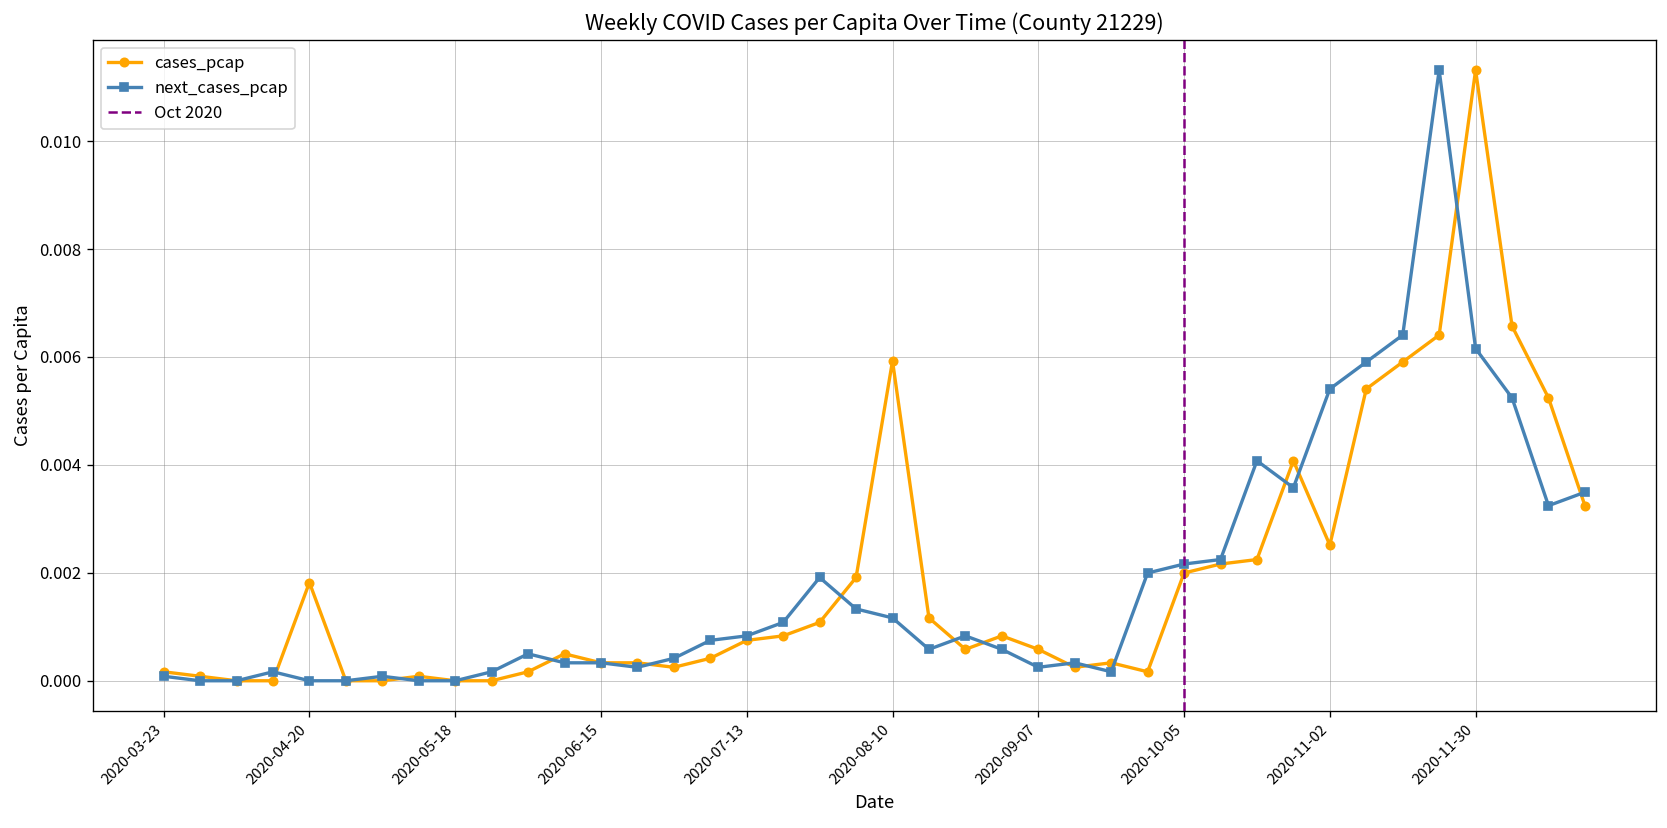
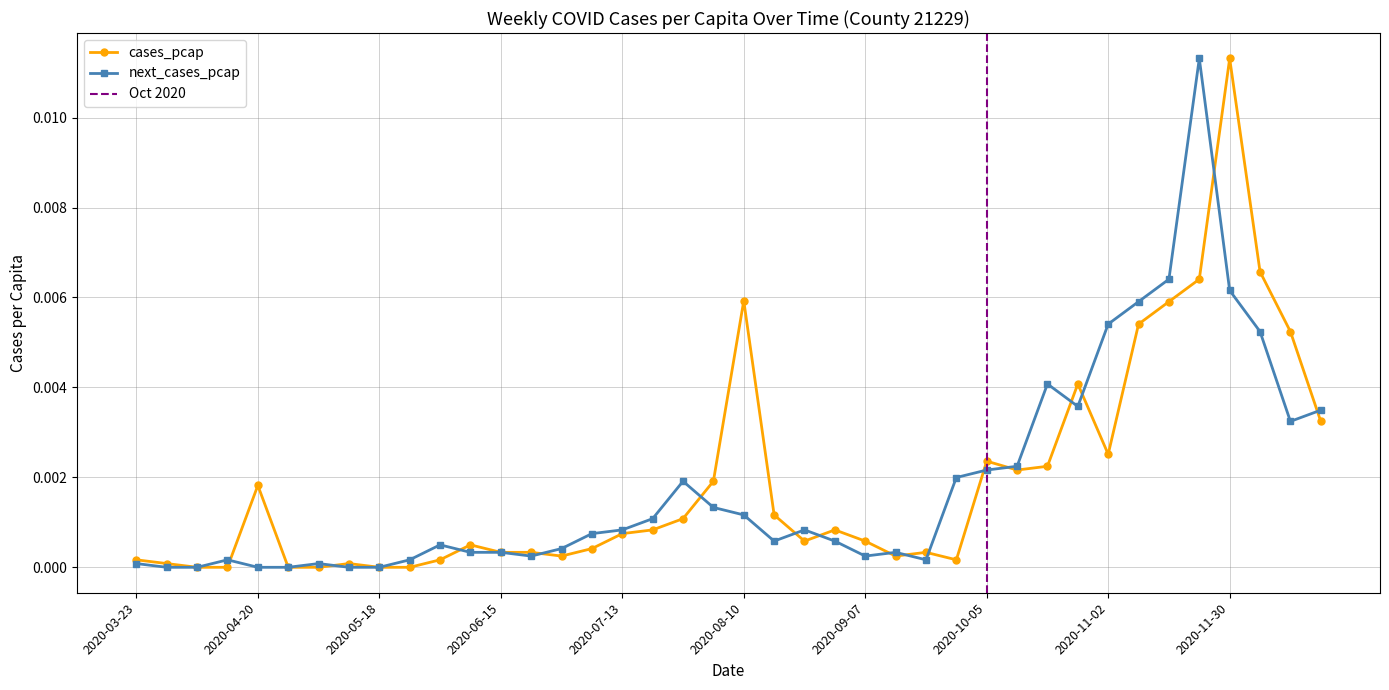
cases_pcap, 2020-10-05: 0.0020 -> 0.0024
